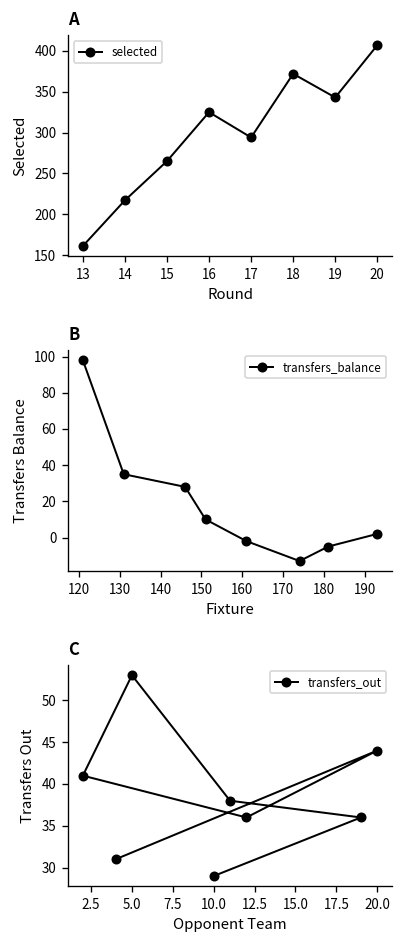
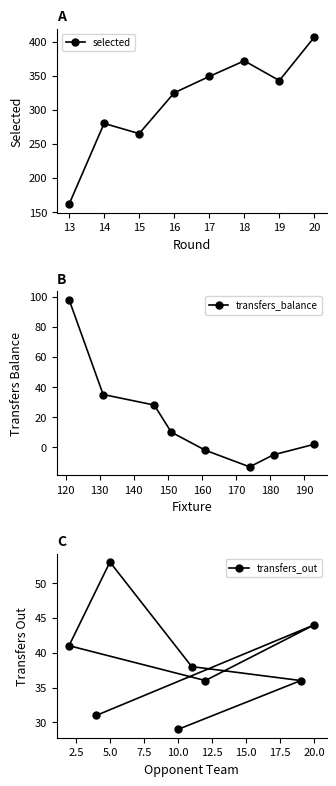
A, 14: 220 -> 280
A, 17: 290 -> 350
